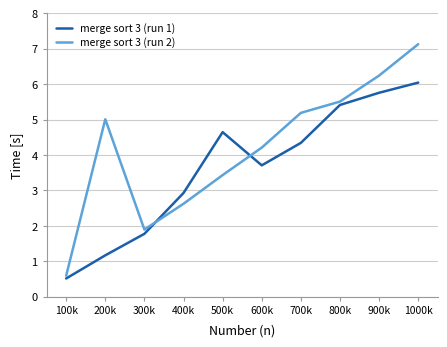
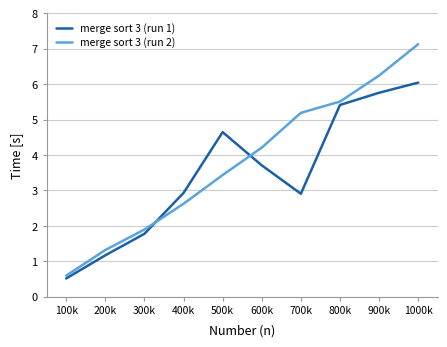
merge sort 3 (run 2), 200k: 5.0 -> 1.3
merge sort 3 (run 1), 700k: 4.3 -> 2.9
